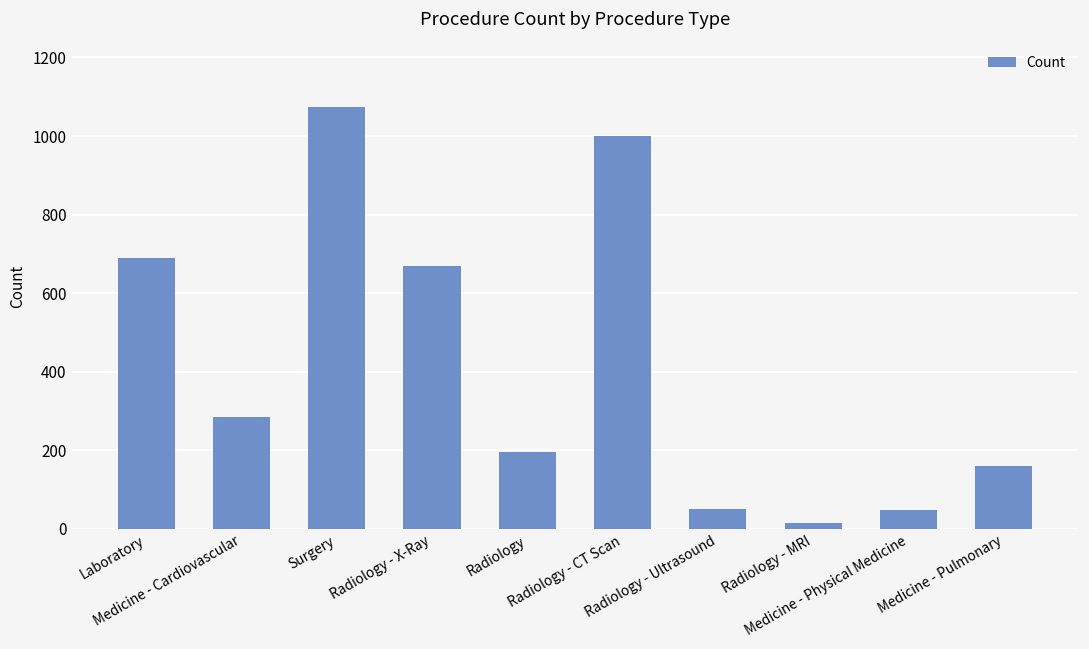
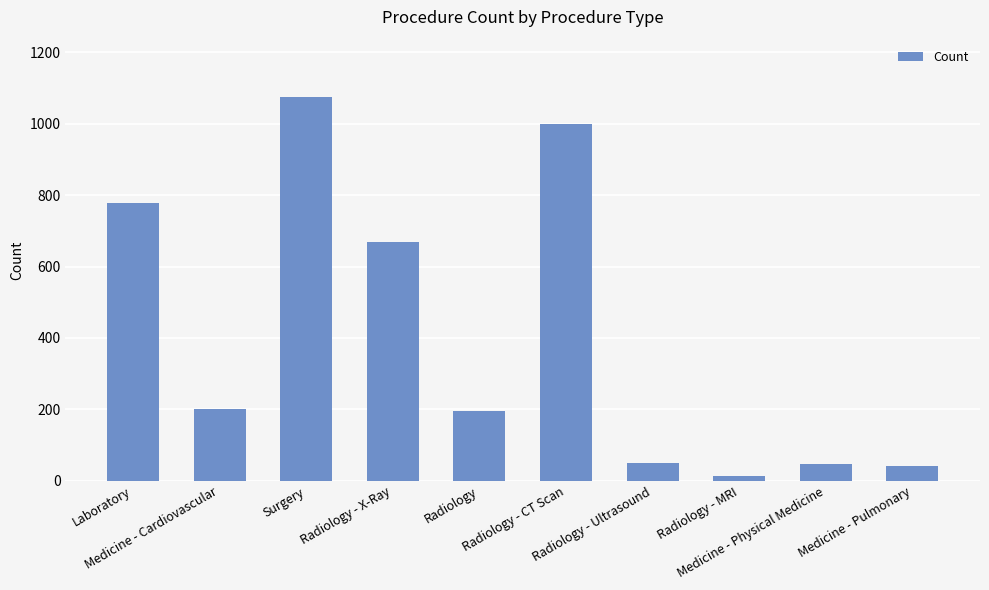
Laboratory: 690 -> 780
Medicine - Cardiovascular: 290 -> 200
Medicine - Pulmonary: 160 -> 40
